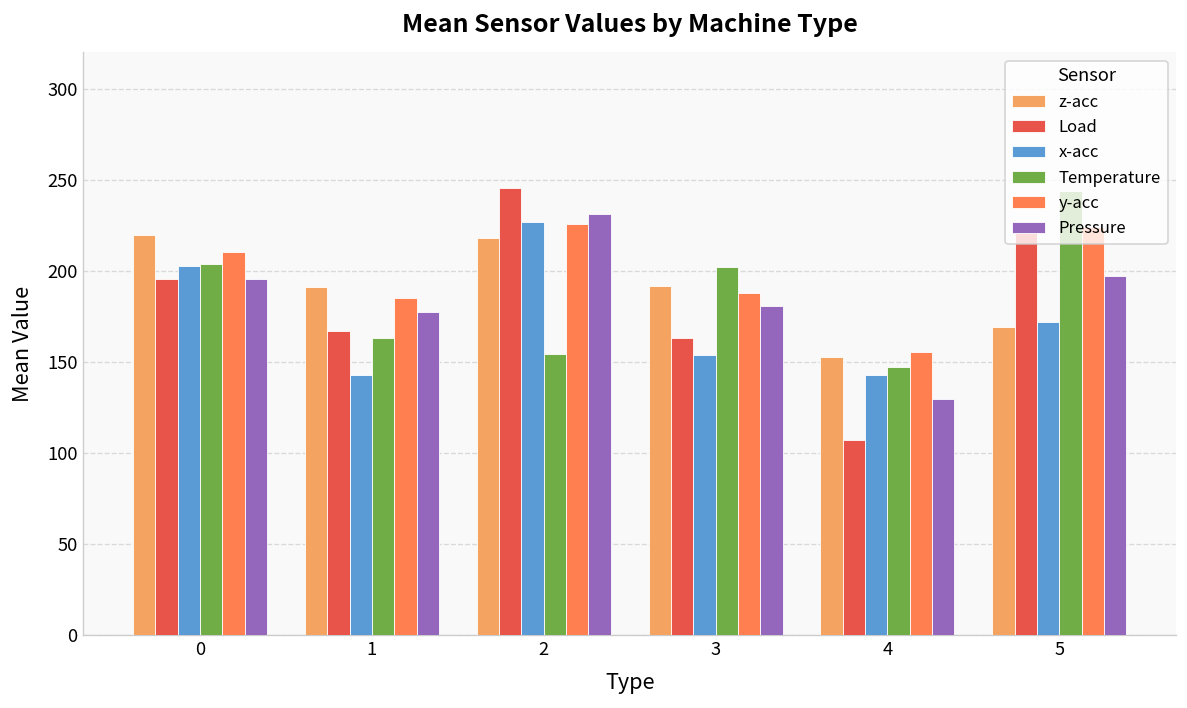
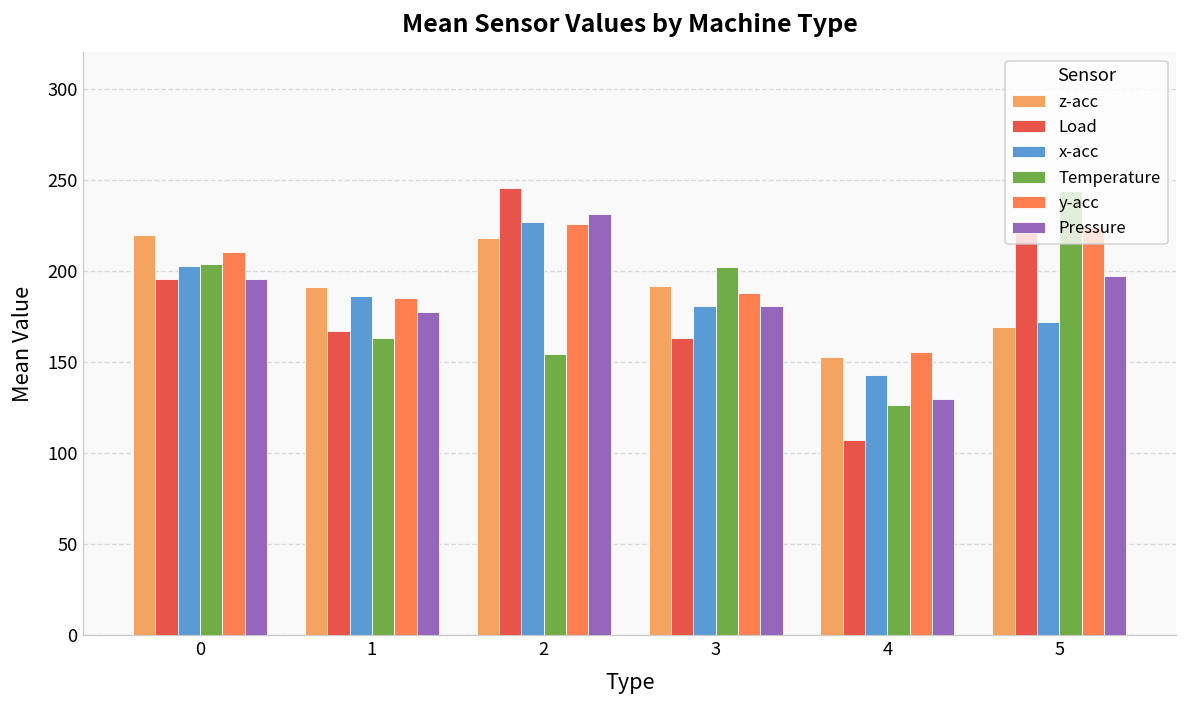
x-acc, 1: 143 -> 186
x-acc, 3: 154 -> 180
Temperature, 4: 147 -> 127
